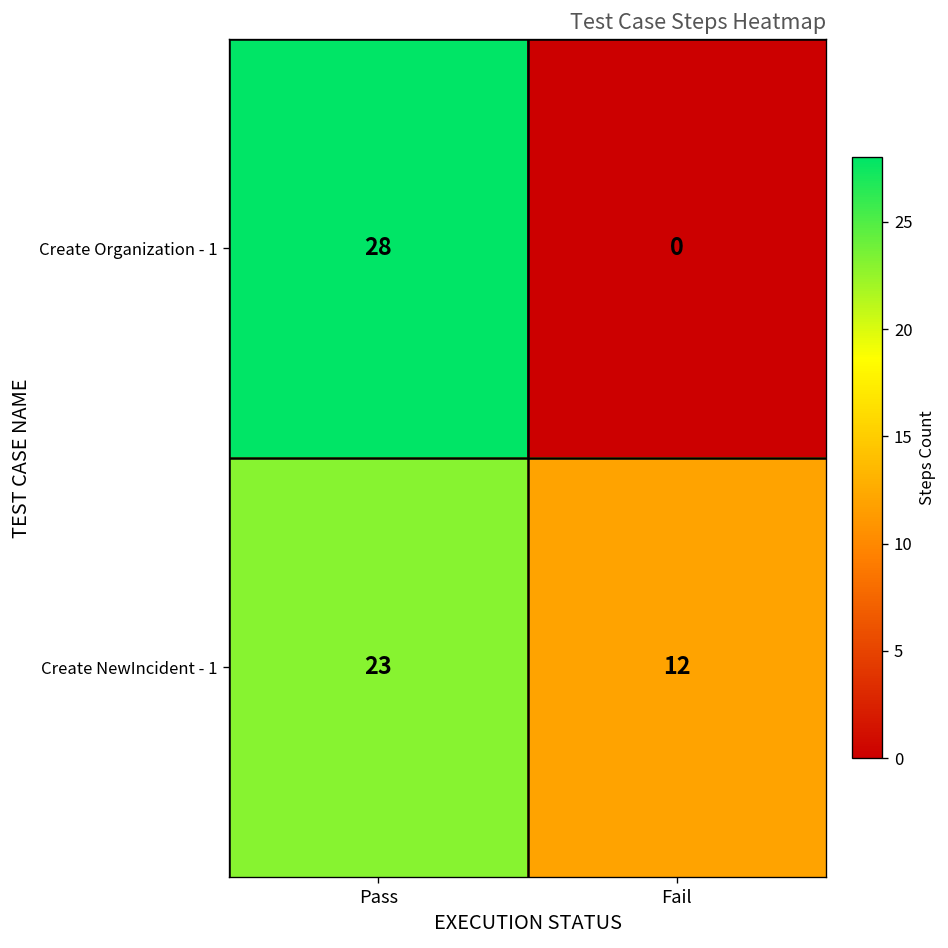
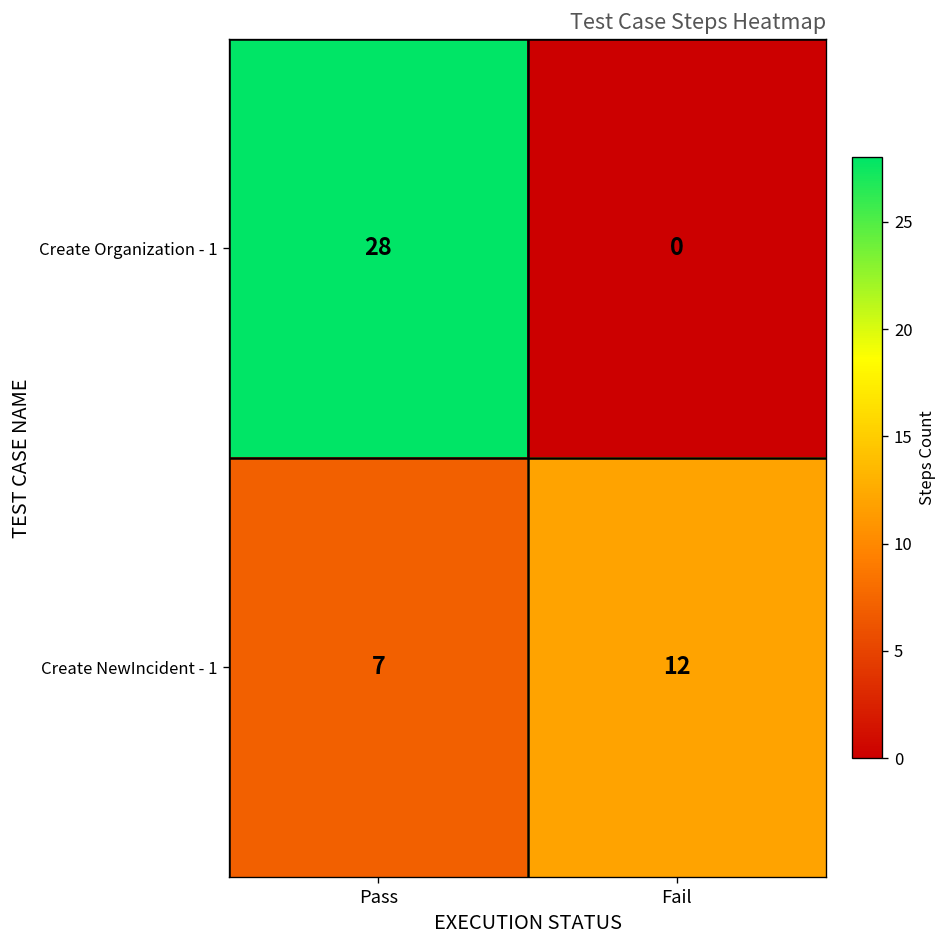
Create NewIncident - 1, Pass: 23 -> 7
